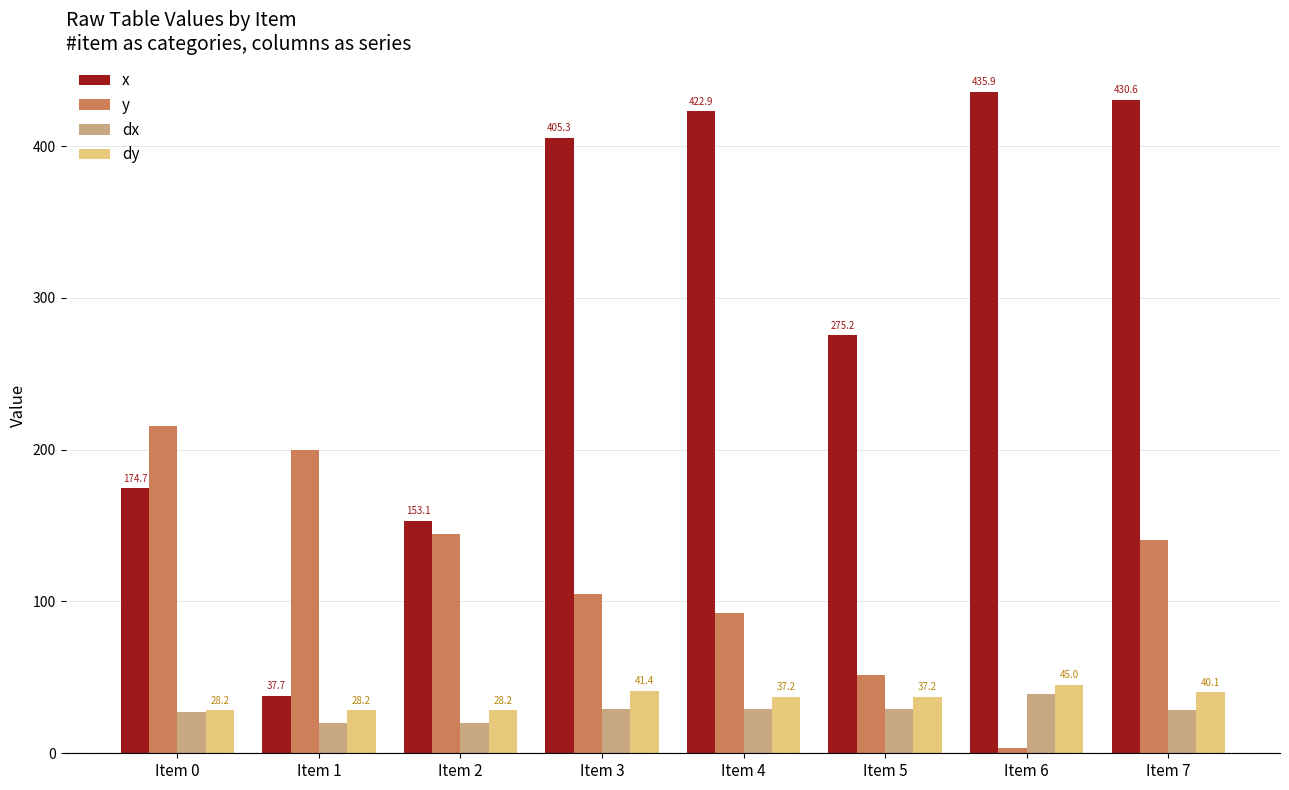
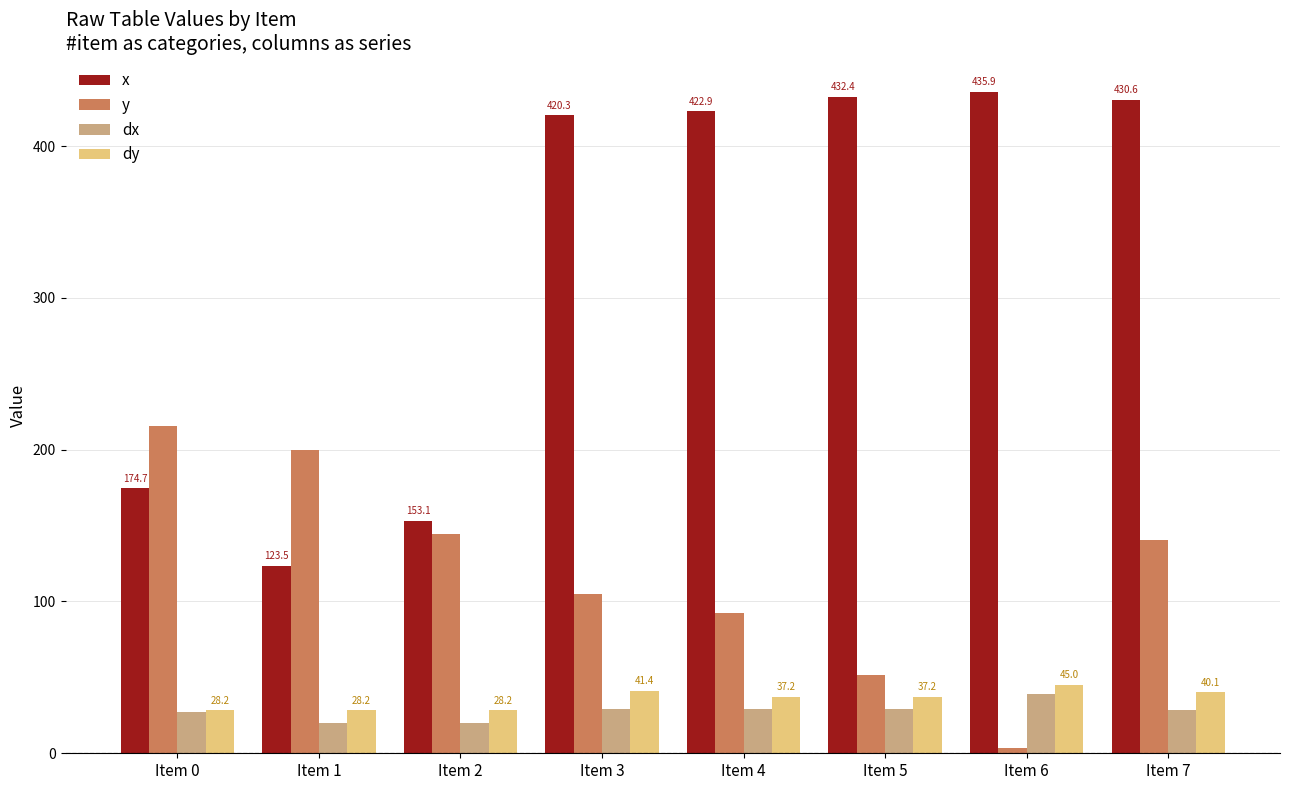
x, Item 1: 37.7 -> 123.5
x, Item 3: 405.3 -> 420.3
x, Item 5: 275.2 -> 432.4
